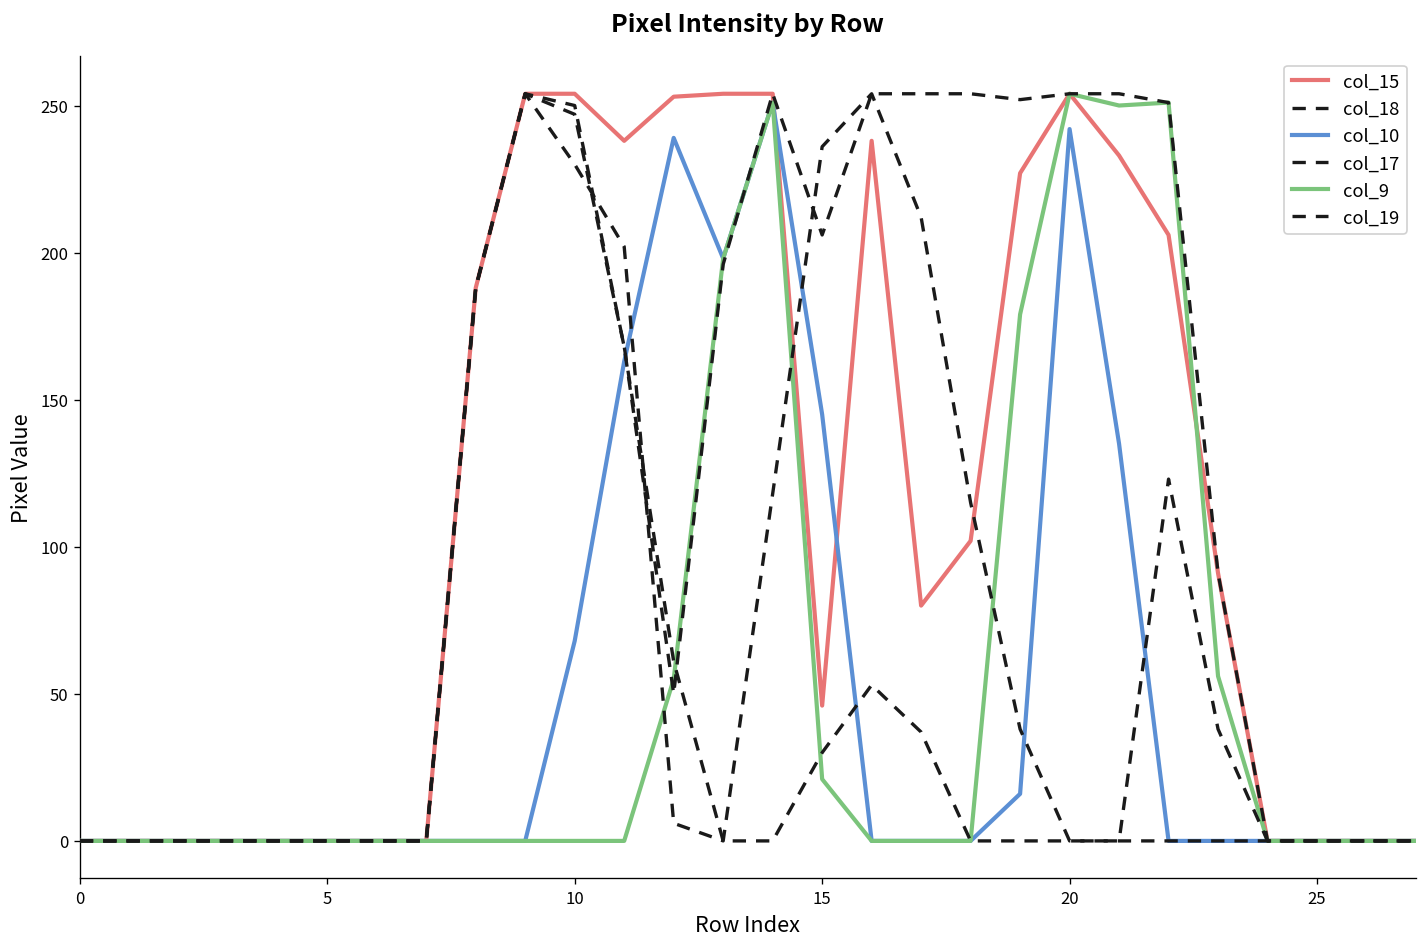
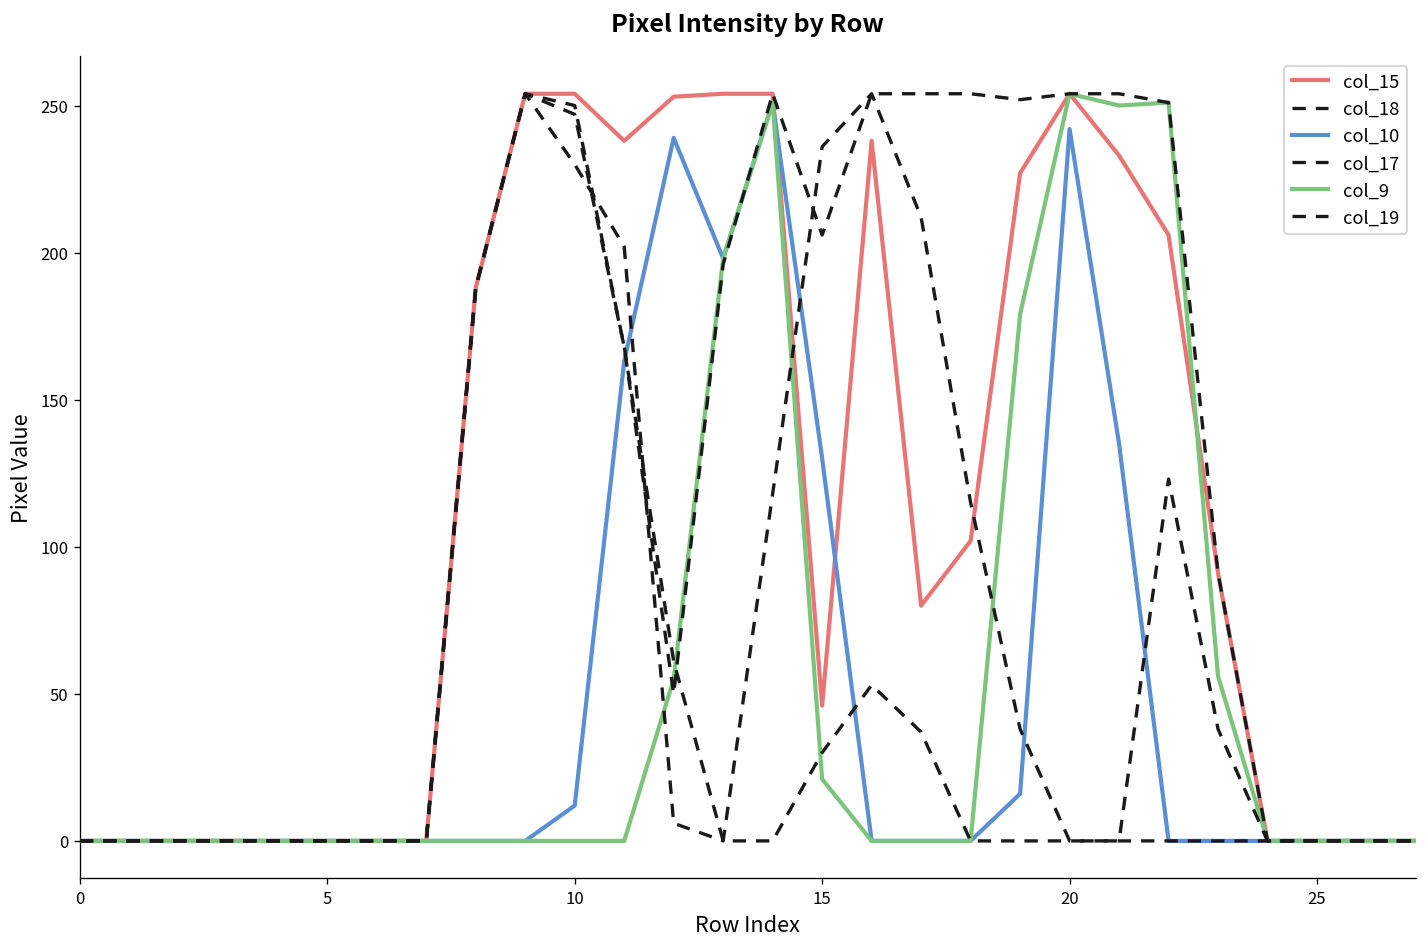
col_10, 10: 68 -> 12
col_10, 15: 145 -> 130
